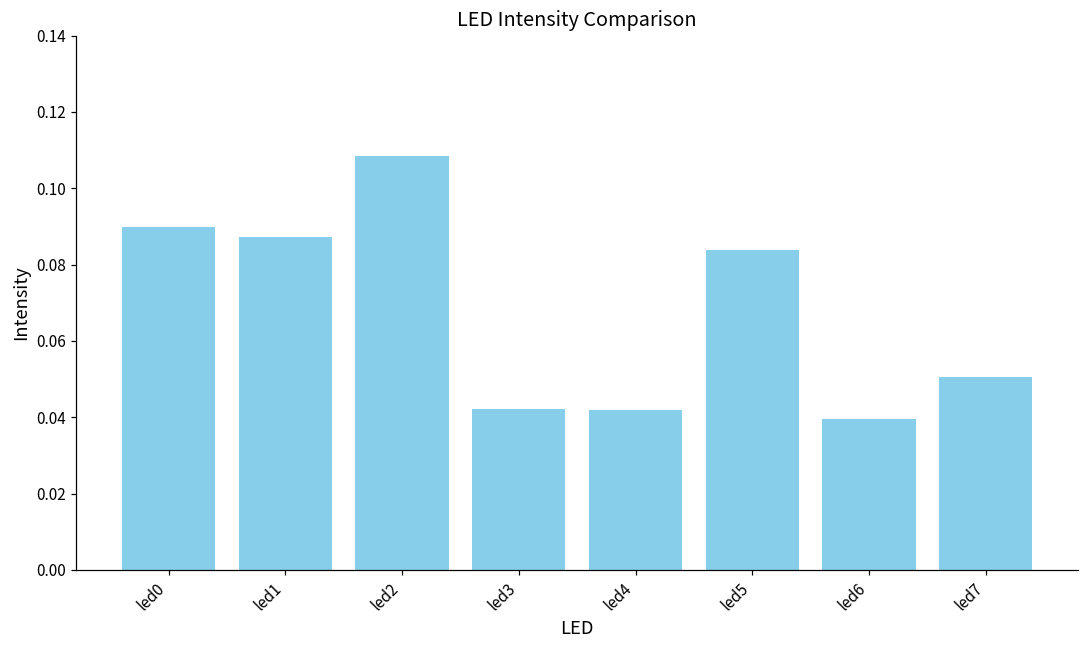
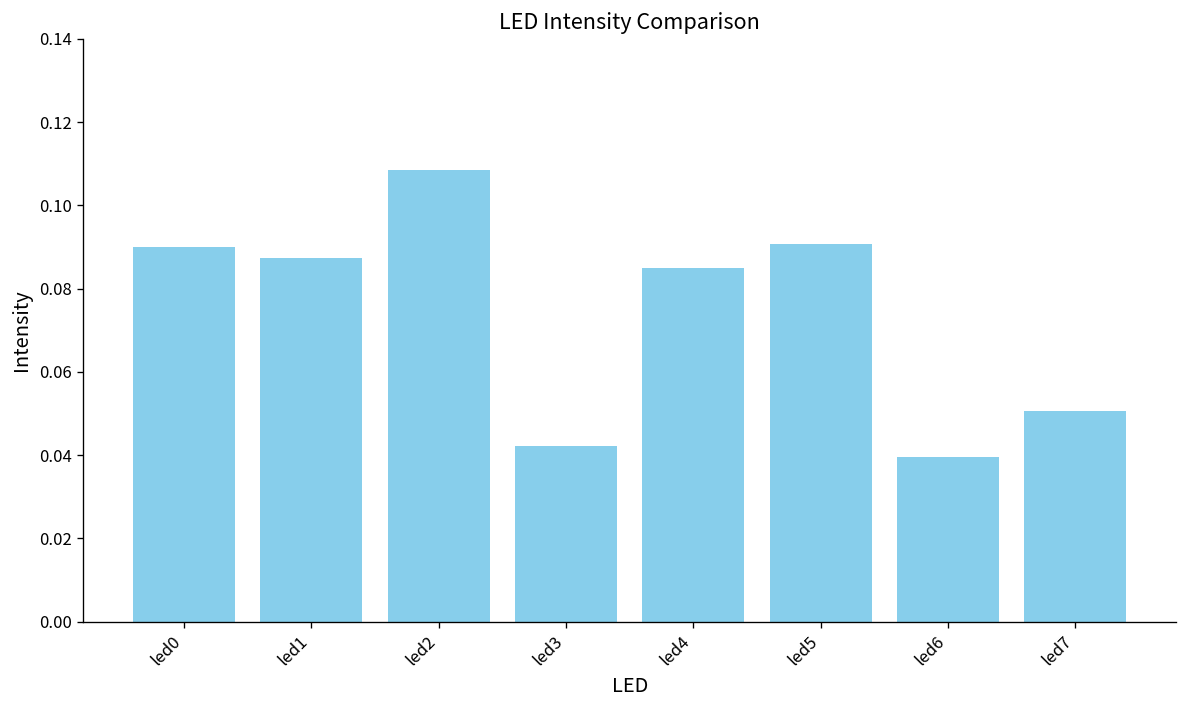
led4: 0.042 -> 0.085
led5: 0.084 -> 0.091
